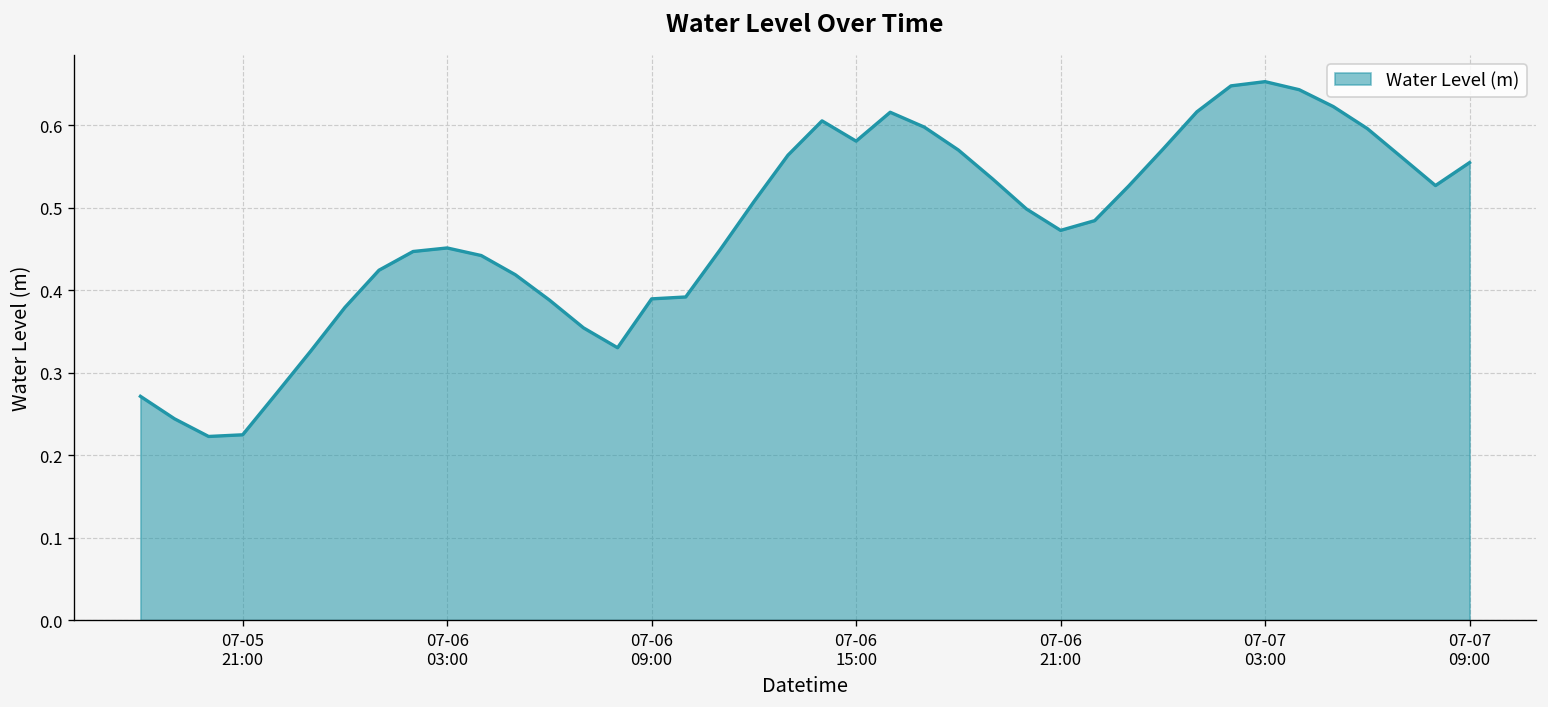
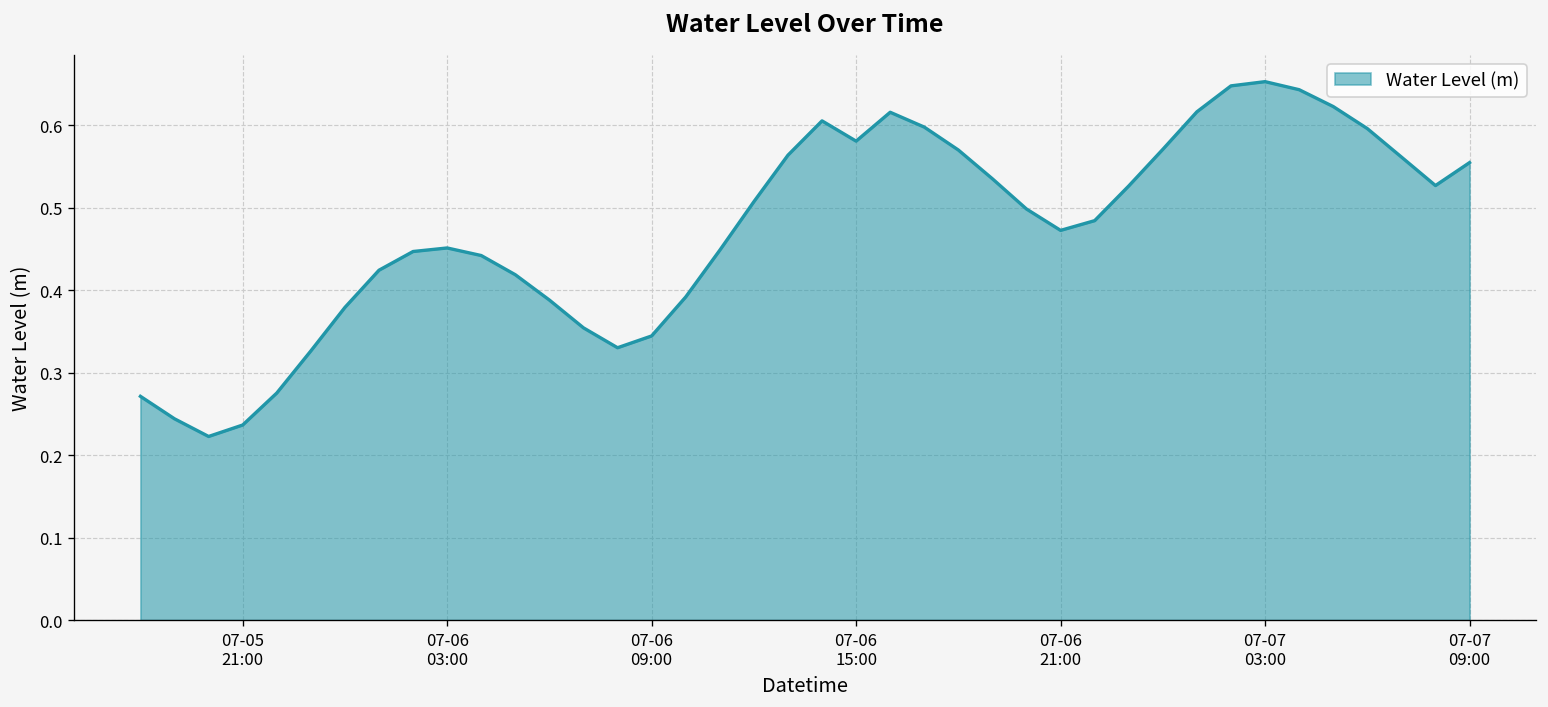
07-05 21:00: 0.22 -> 0.24
07-06 09:00: 0.39 -> 0.34
